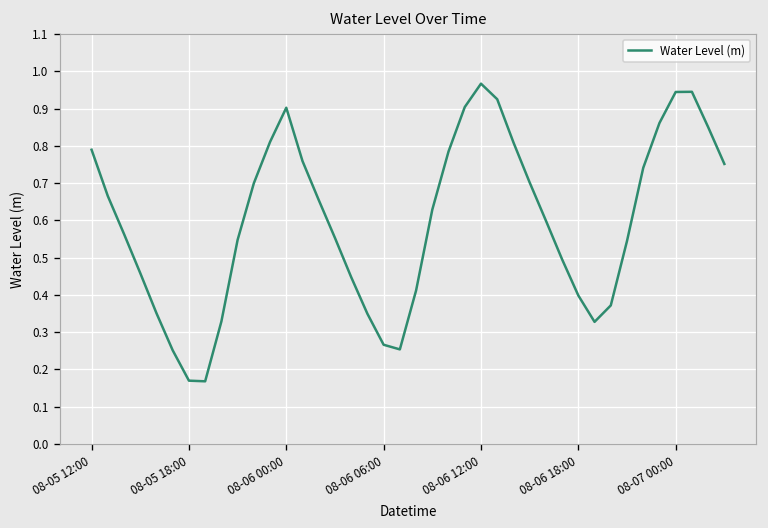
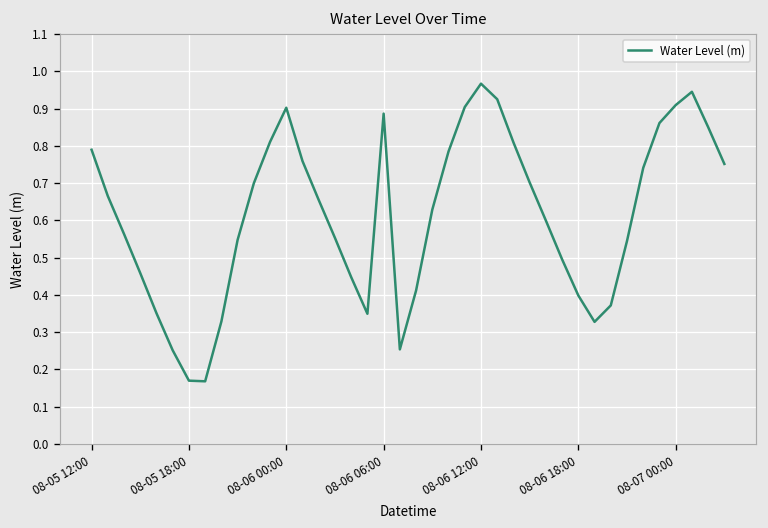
08-06 06:00: 0.27 -> 0.89
08-07 00:00: 0.94 -> 0.91
